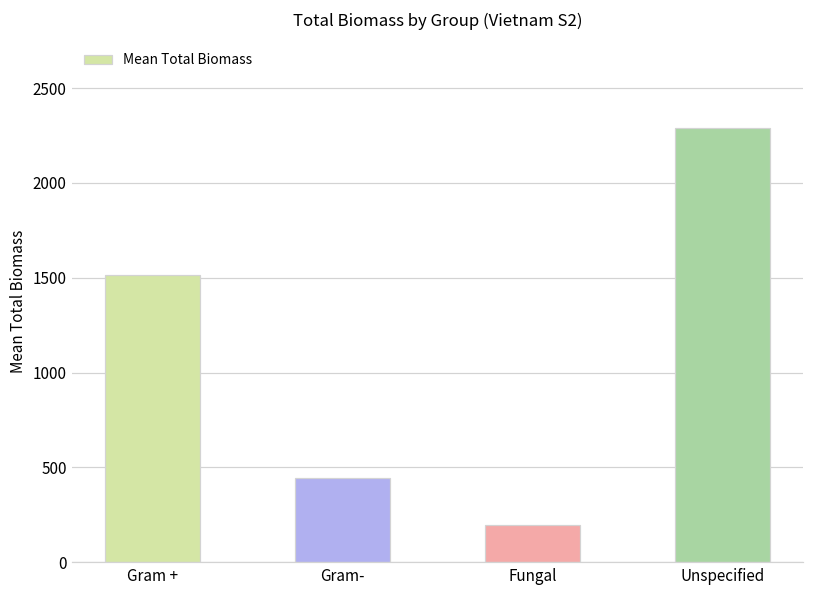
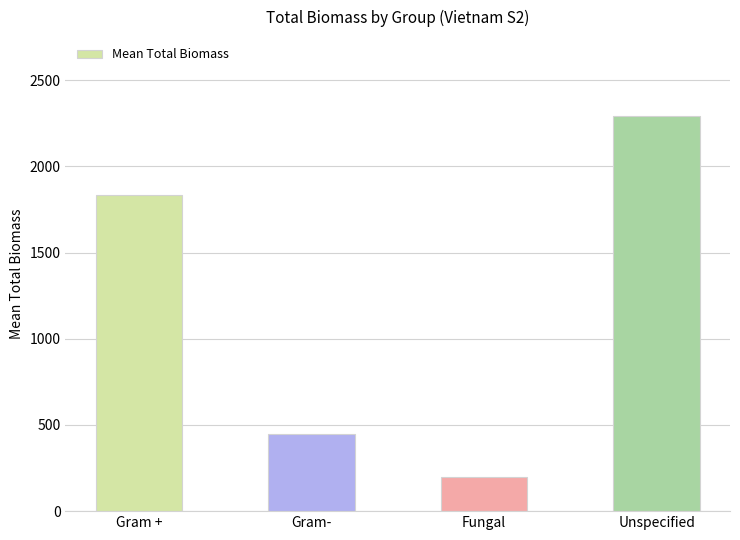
Gram +: 1510 -> 1840
